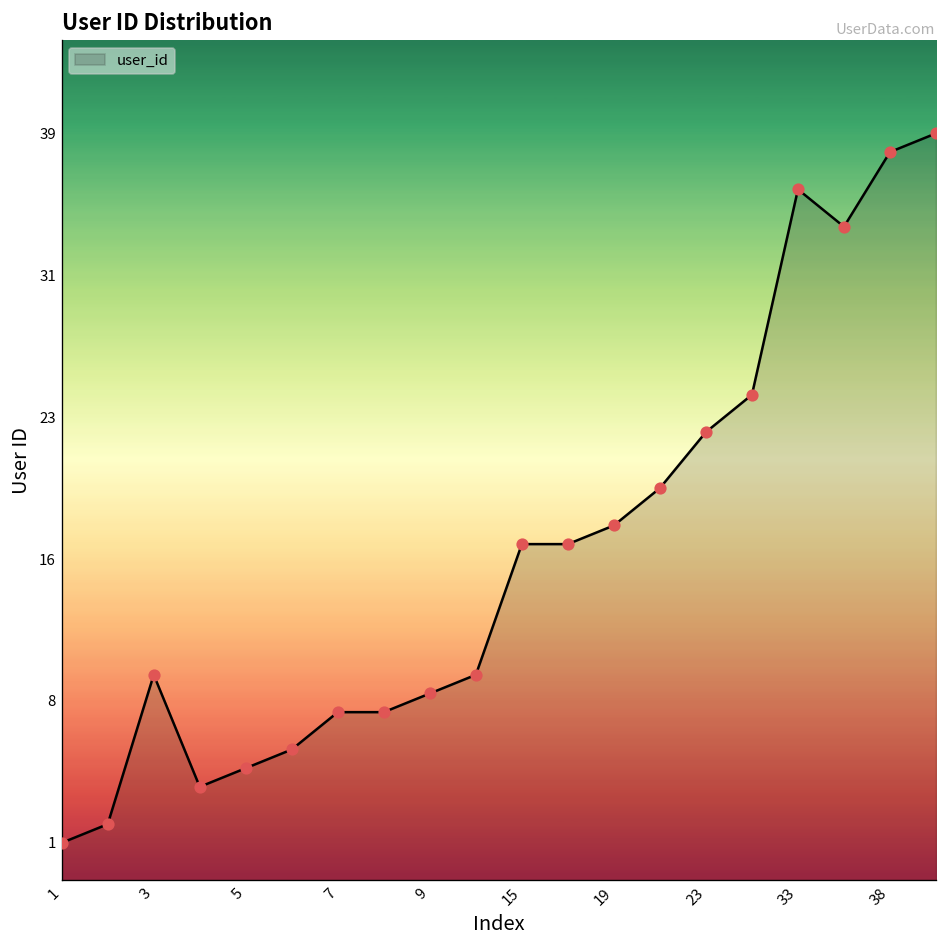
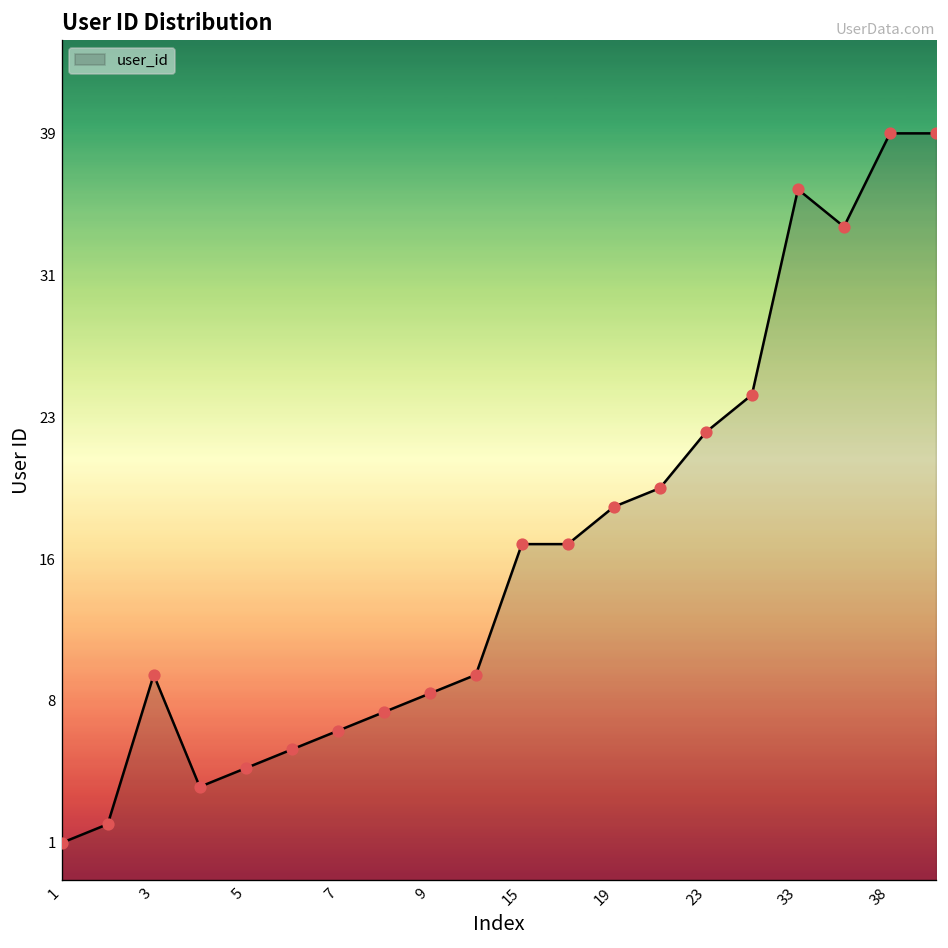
7: 8 -> 7
19: 18 -> 19
38: 38 -> 39
